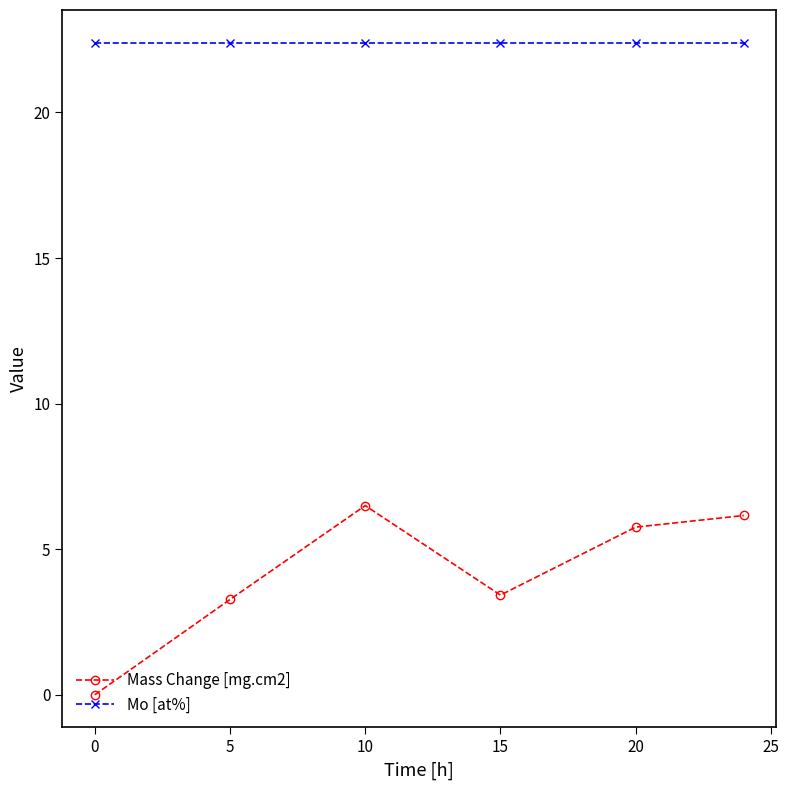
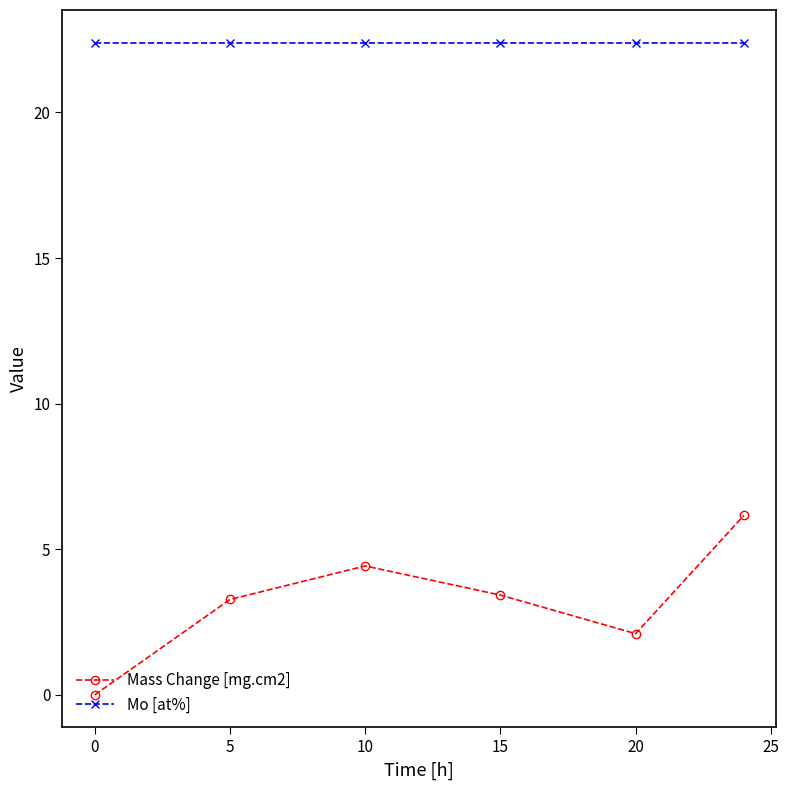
Mass Change [mg.cm2], 10: 6.5 -> 4.4
Mass Change [mg.cm2], 20: 5.8 -> 2.1
